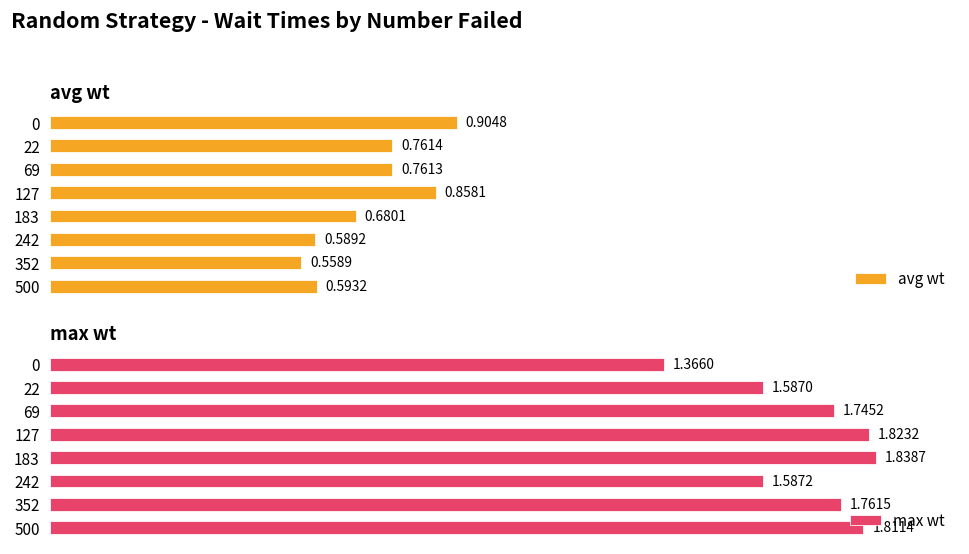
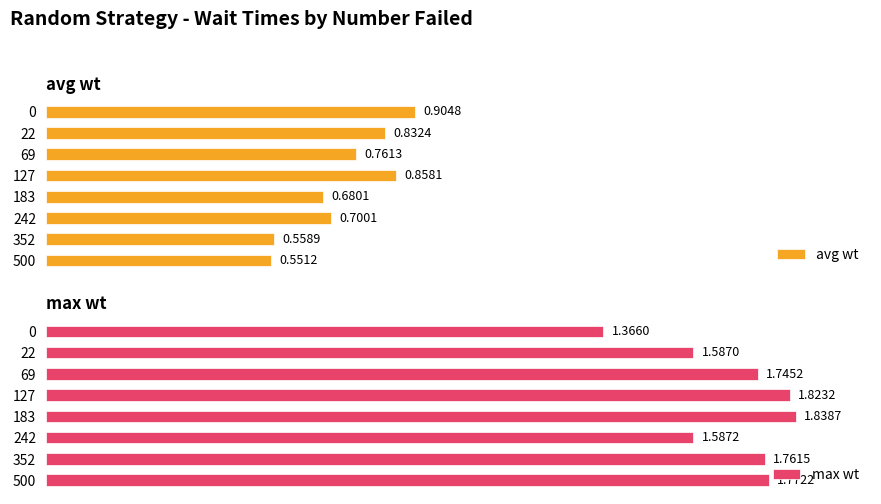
avg wt, 22: 0.7614 -> 0.8324
avg wt, 242: 0.5892 -> 0.7001
avg wt, 500: 0.5932 -> 0.5512
max wt, 500: 1.8114 -> 1.7722
